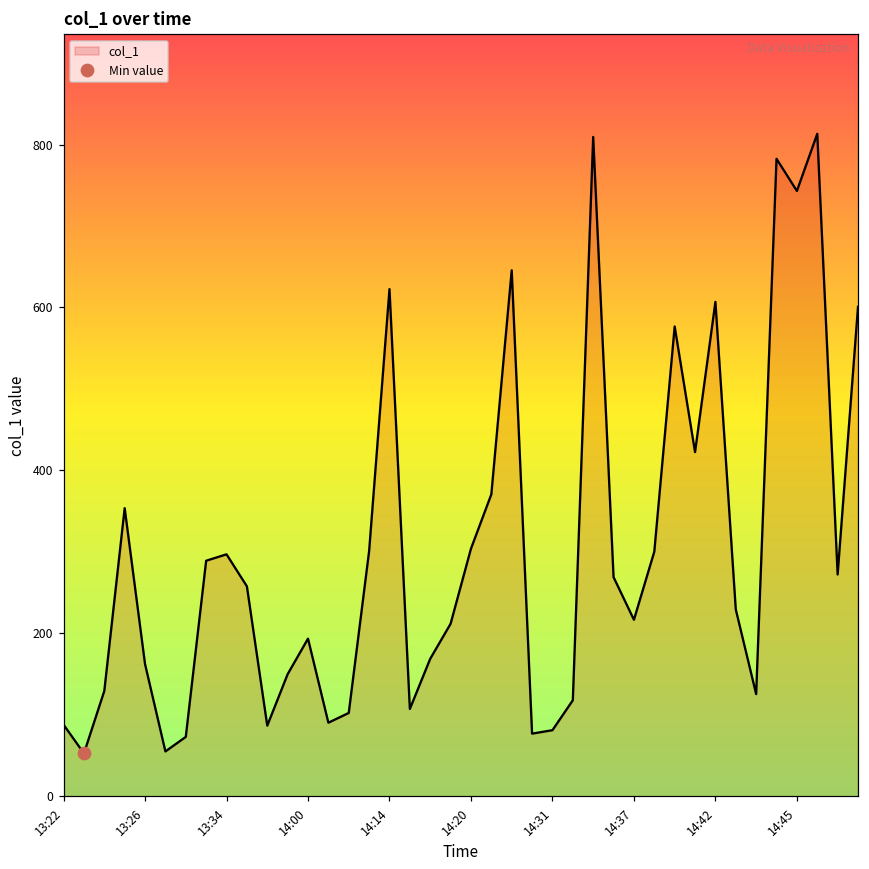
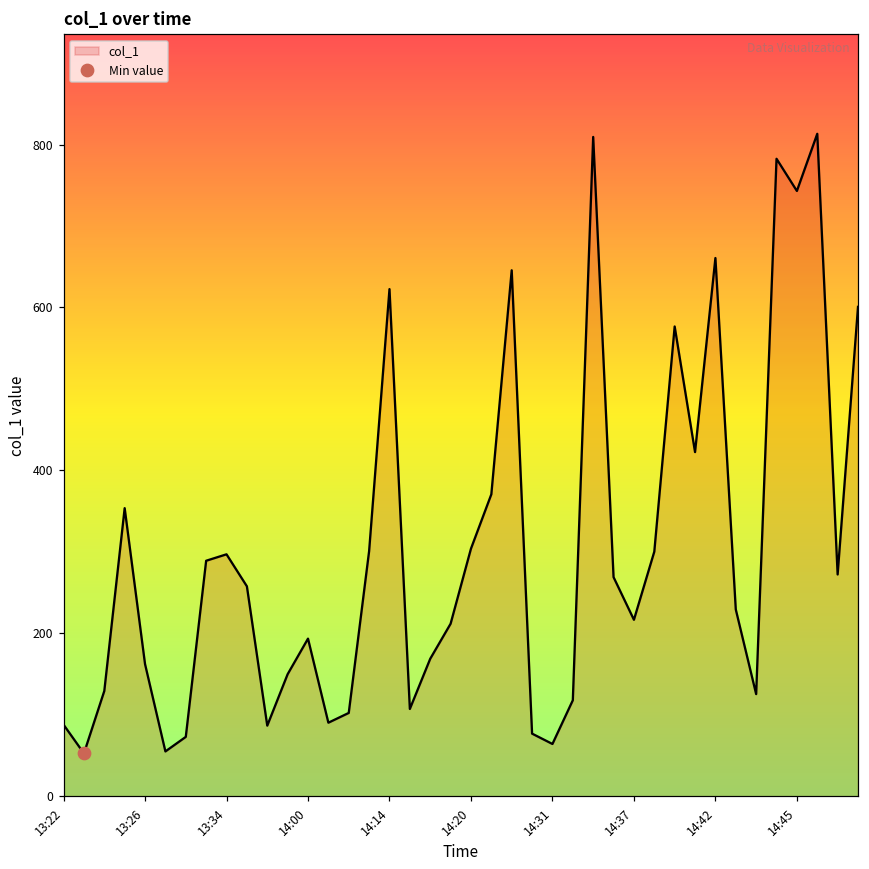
col_1, 14:31: 80 -> 60
col_1, 14:42: 610 -> 660
